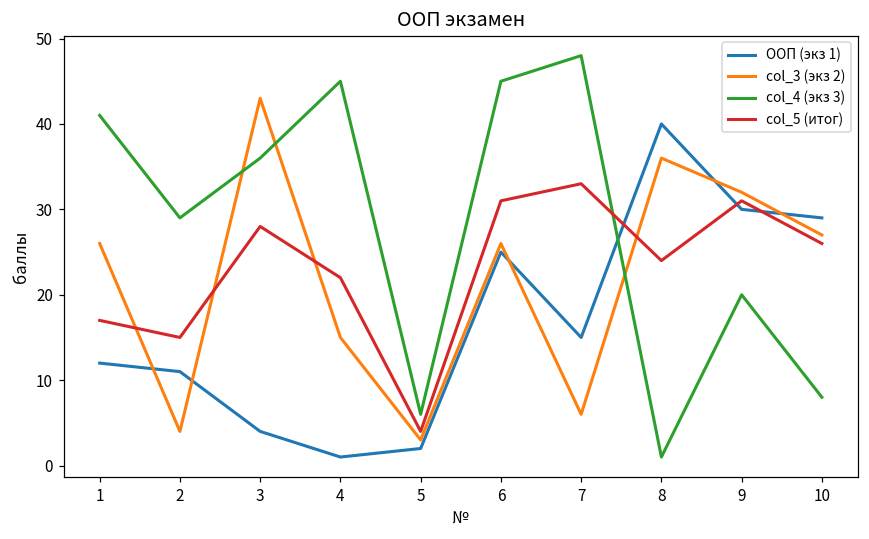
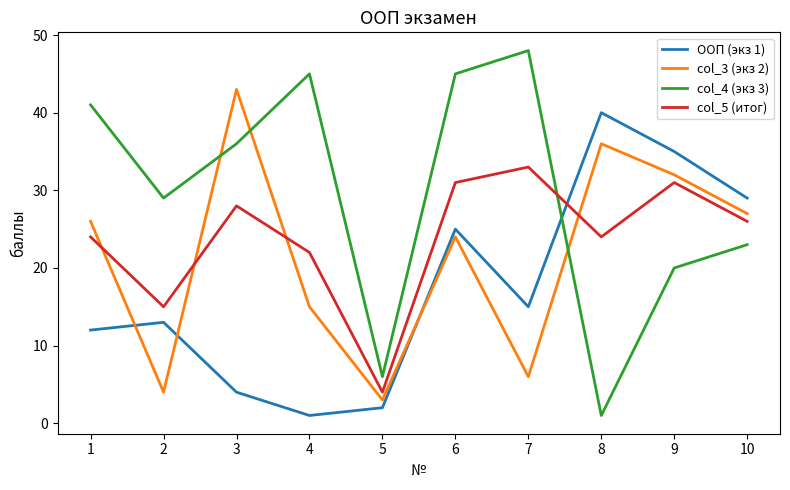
col_5 (итог), 1: 17 -> 24
ООП (экз 1), 2: 11 -> 13
col_3 (экз 2), 6: 26 -> 24
ООП (экз 1), 9: 30 -> 35
col_4 (экз 3), 10: 8 -> 23
